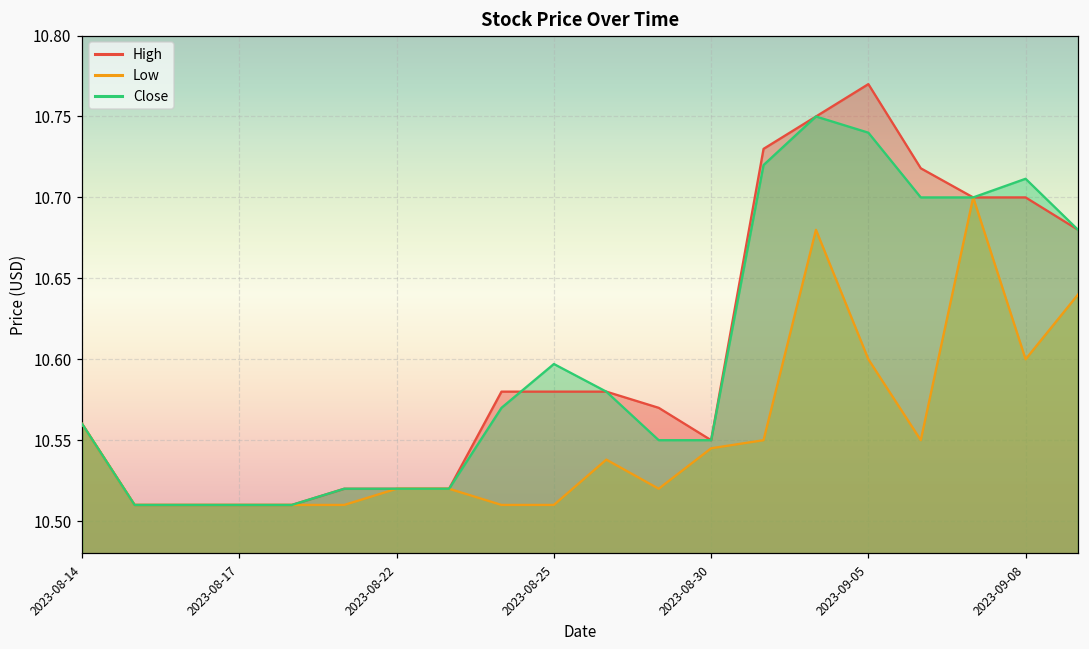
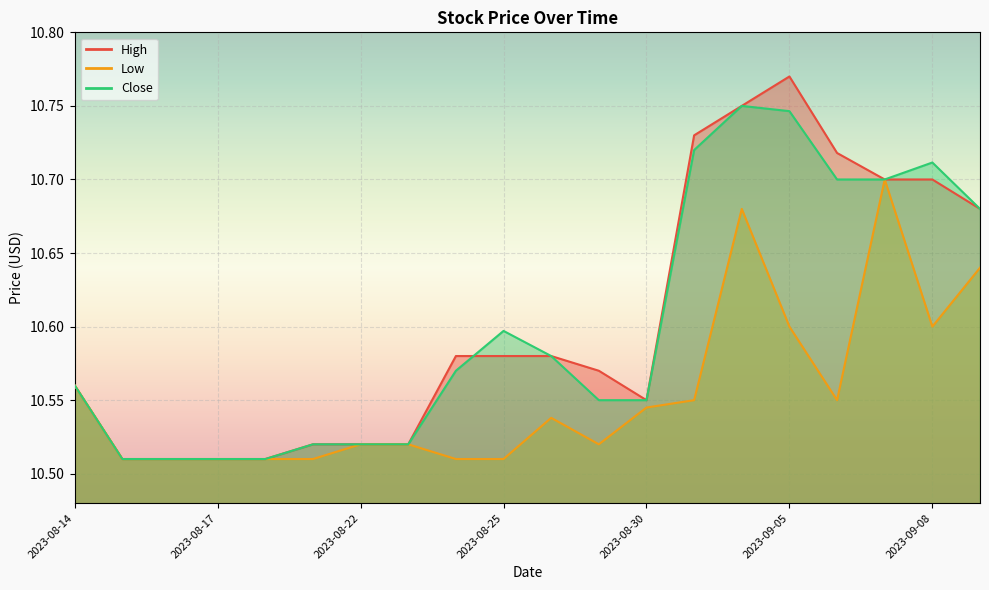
Close, 2023-09-05: 10.740 -> 10.746
